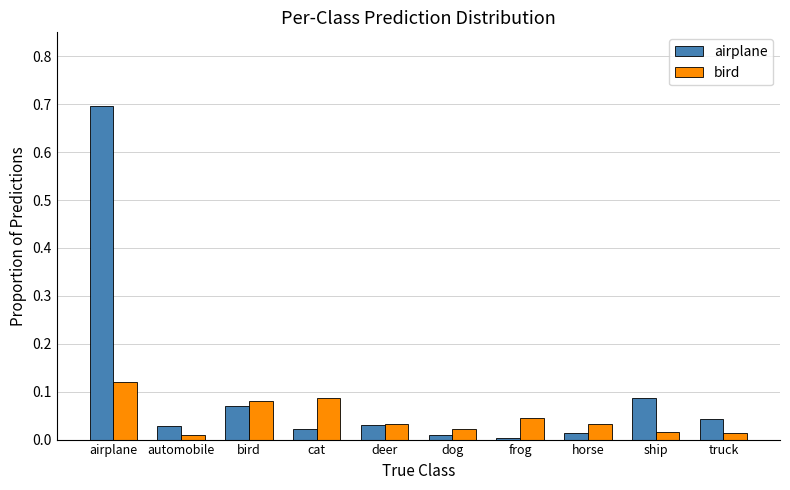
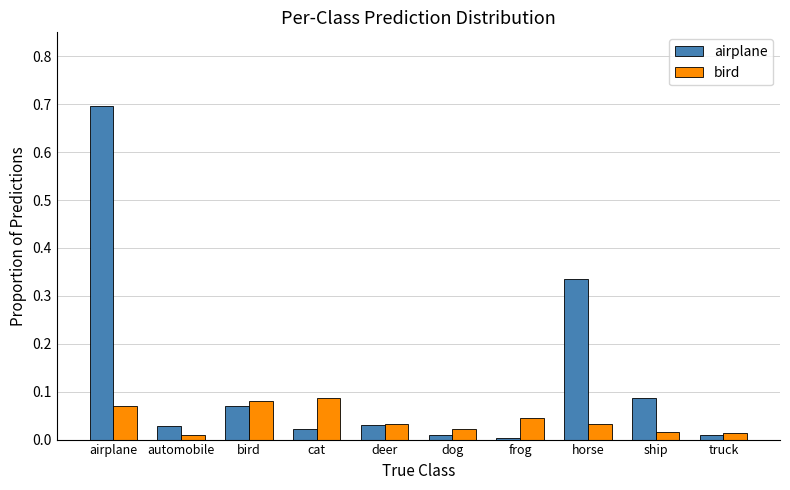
bird, airplane: 0.12 -> 0.07
airplane, horse: 0.01 -> 0.34
airplane, truck: 0.04 -> 0.01
